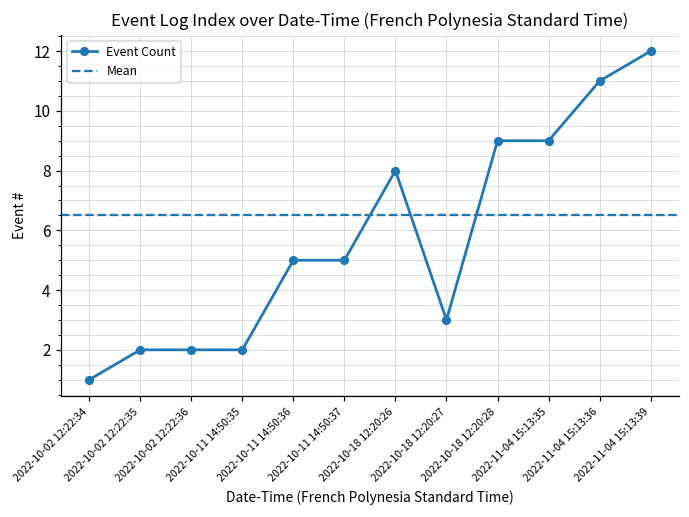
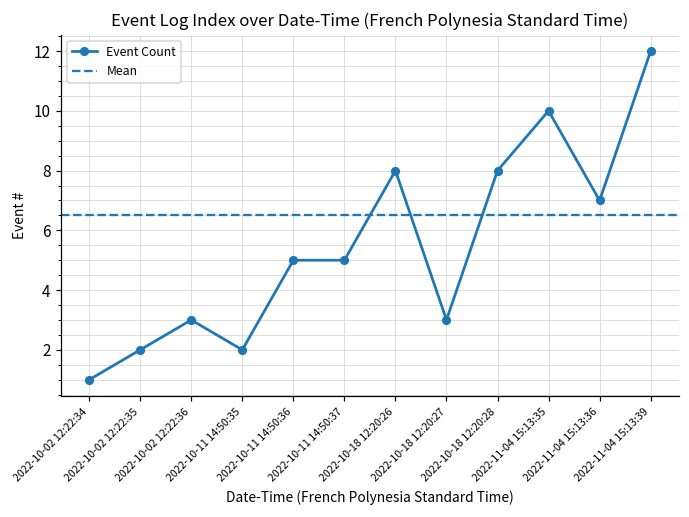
2022-10-02 12:22:36: 2 -> 3
2022-10-18 12:20:28: 9 -> 8
2022-11-04 15:13:35: 9 -> 10
2022-11-04 15:13:36: 11 -> 7
